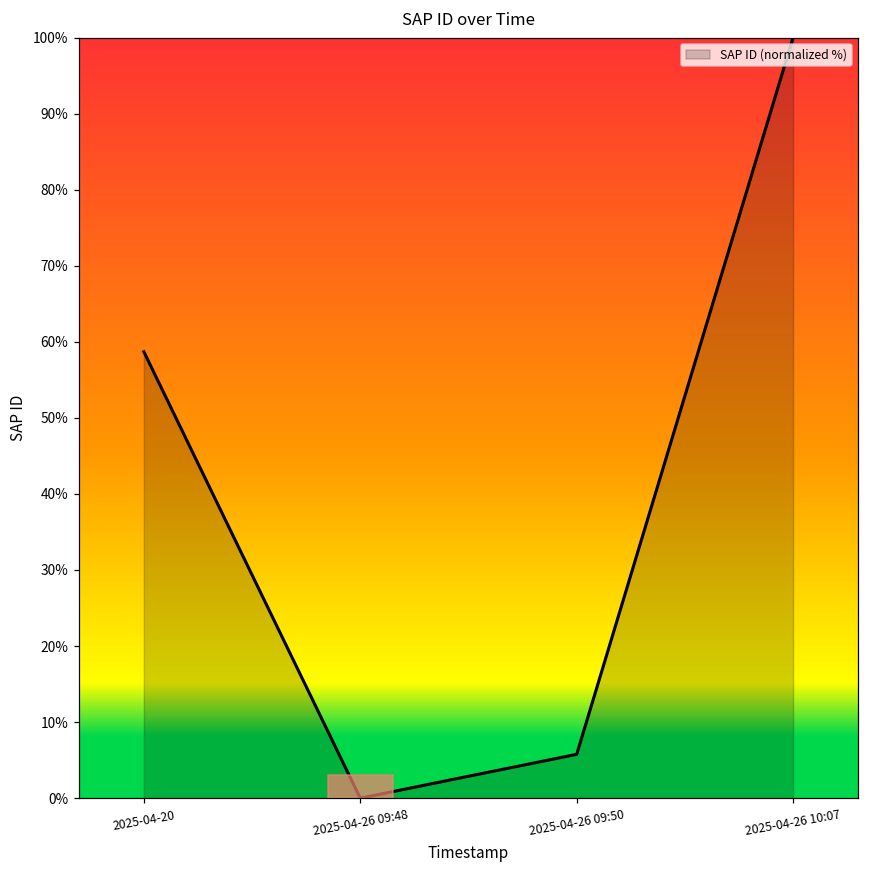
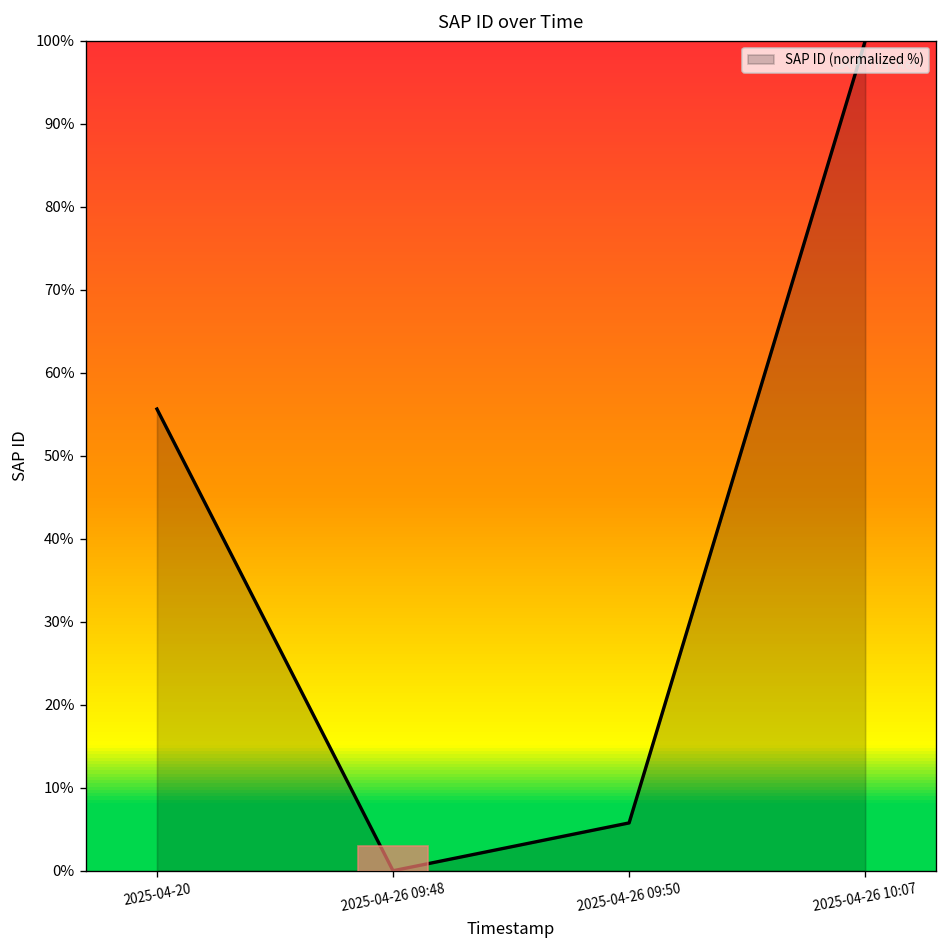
2025-04-20: 59% -> 56%
